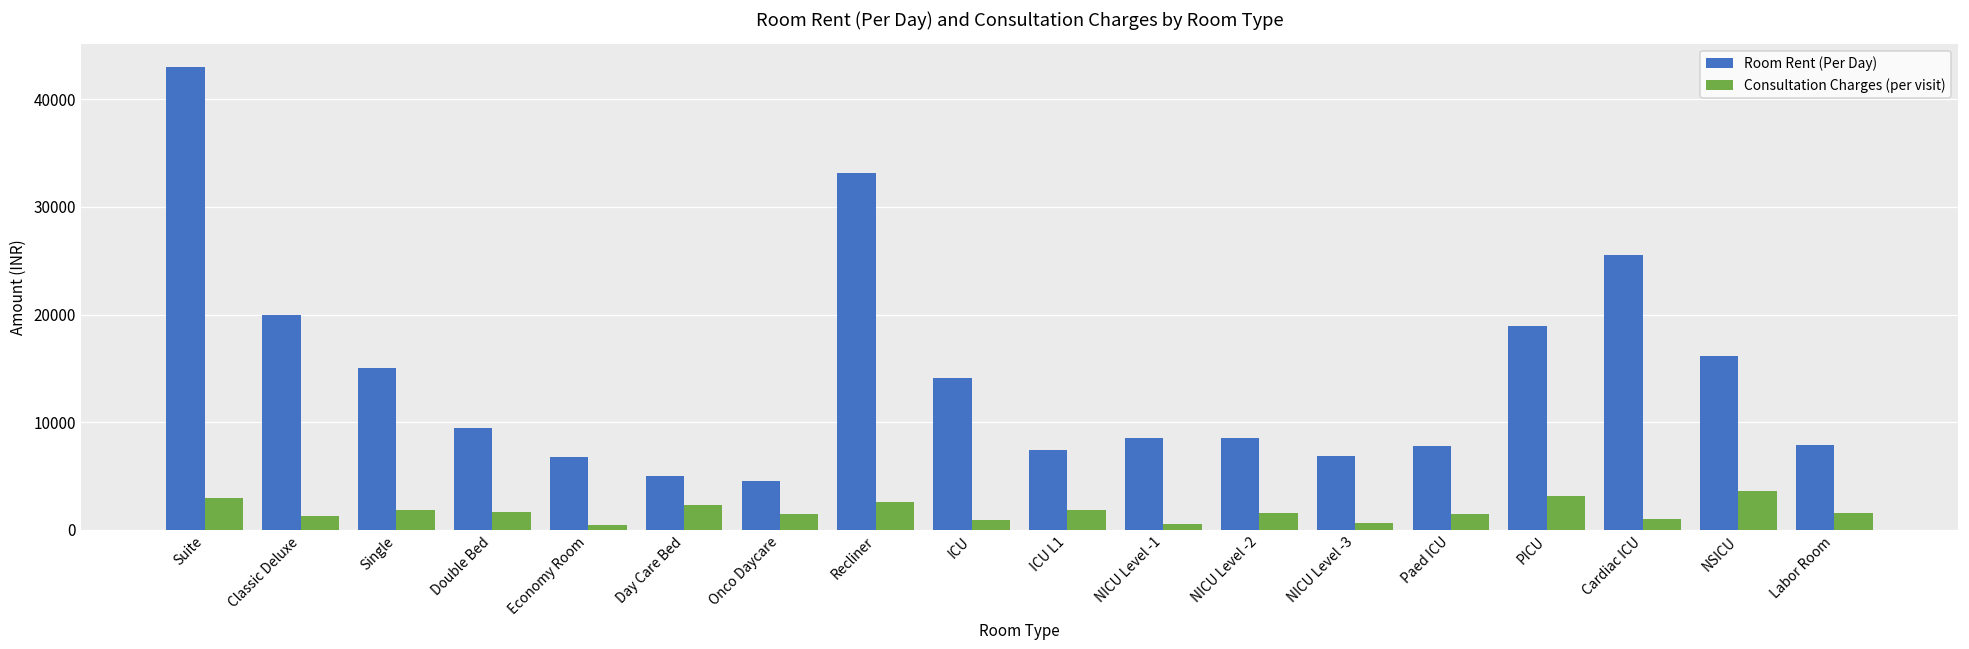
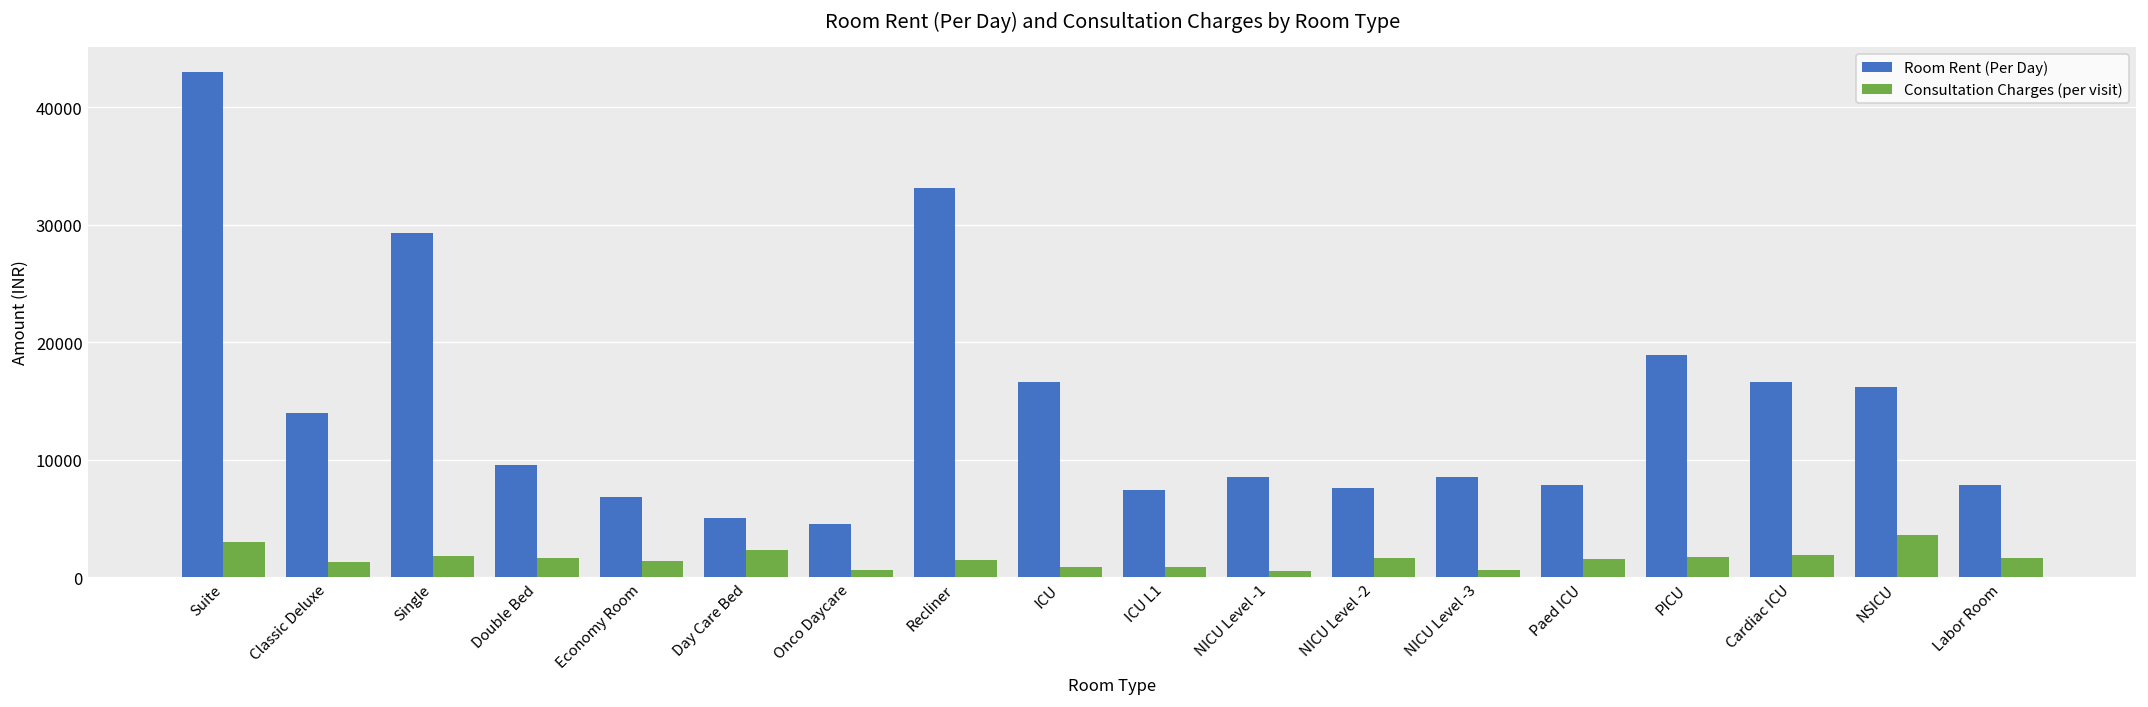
Room Rent (Per Day), Classic Deluxe: 20000 -> 14000
Room Rent (Per Day), Single: 15000 -> 29000
Consultation Charges (per visit), Economy Room: 0 -> 1000
Consultation Charges (per visit), Onco Daycare: 1500 -> 600
Consultation Charges (per visit), Recliner: 3000 -> 1000
Room Rent (Per Day), ICU: 14000 -> 17000
Consultation Charges (per visit), ICU L1: 2000 -> 1000
Room Rent (Per Day), NICU Level -2: 9000 -> 8000
Room Rent (Per Day), NICU Level -3: 7000 -> 9000
Consultation Charges (per visit), PICU: 3000 -> 2000
Room Rent (Per Day), Cardiac ICU: 26000 -> 17000
Consultation Charges (per visit), Cardiac ICU: 1000 -> 2000
